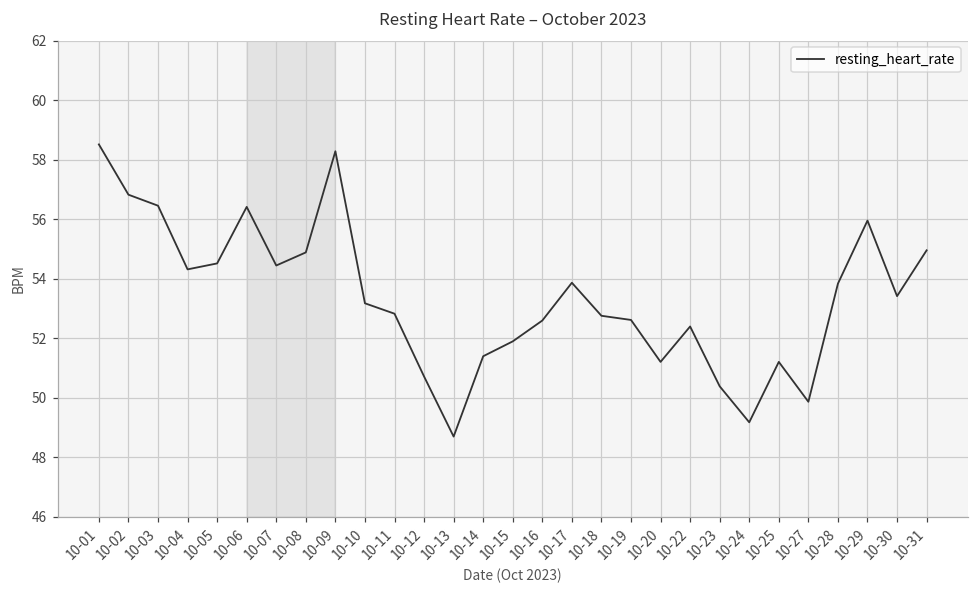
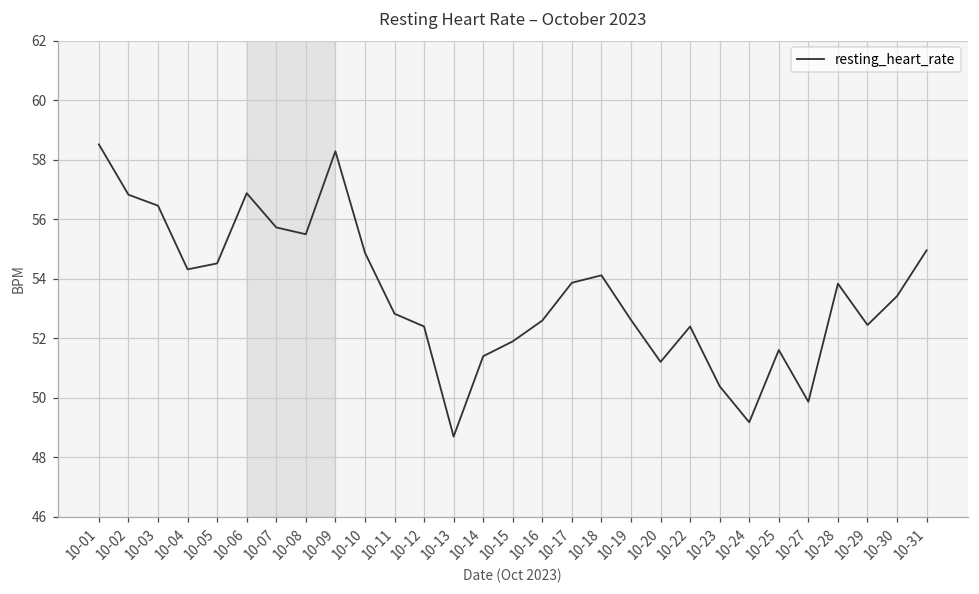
10-06: 56.4 -> 56.9
10-07: 54.4 -> 55.7
10-08: 54.9 -> 55.5
10-10: 53.2 -> 54.9
10-12: 50.7 -> 52.4
10-18: 52.8 -> 54.1
10-25: 51.2 -> 51.6
10-29: 56.0 -> 52.4
